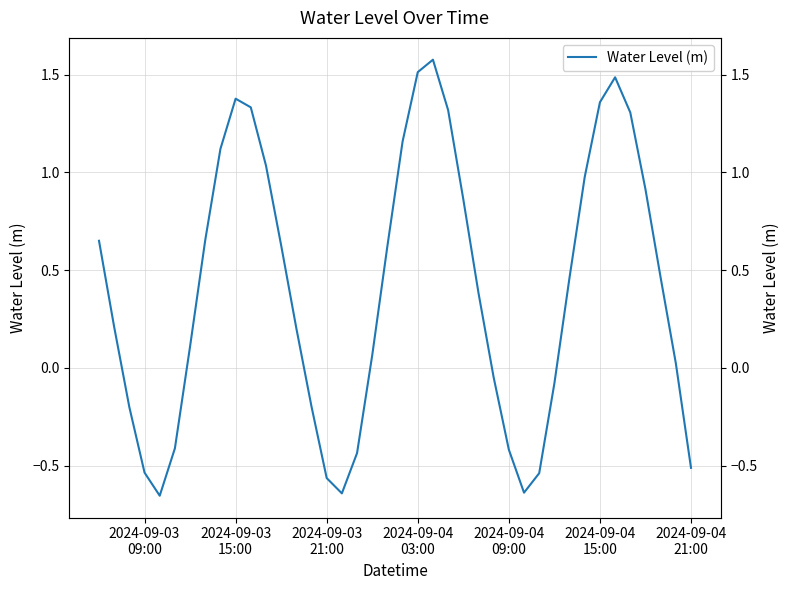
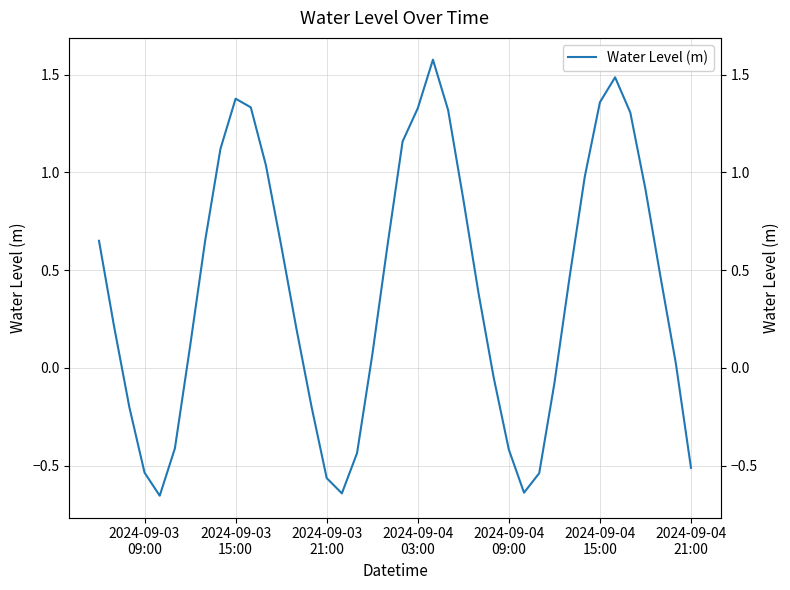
2024-09-04 03:00: 1.51 -> 1.33
